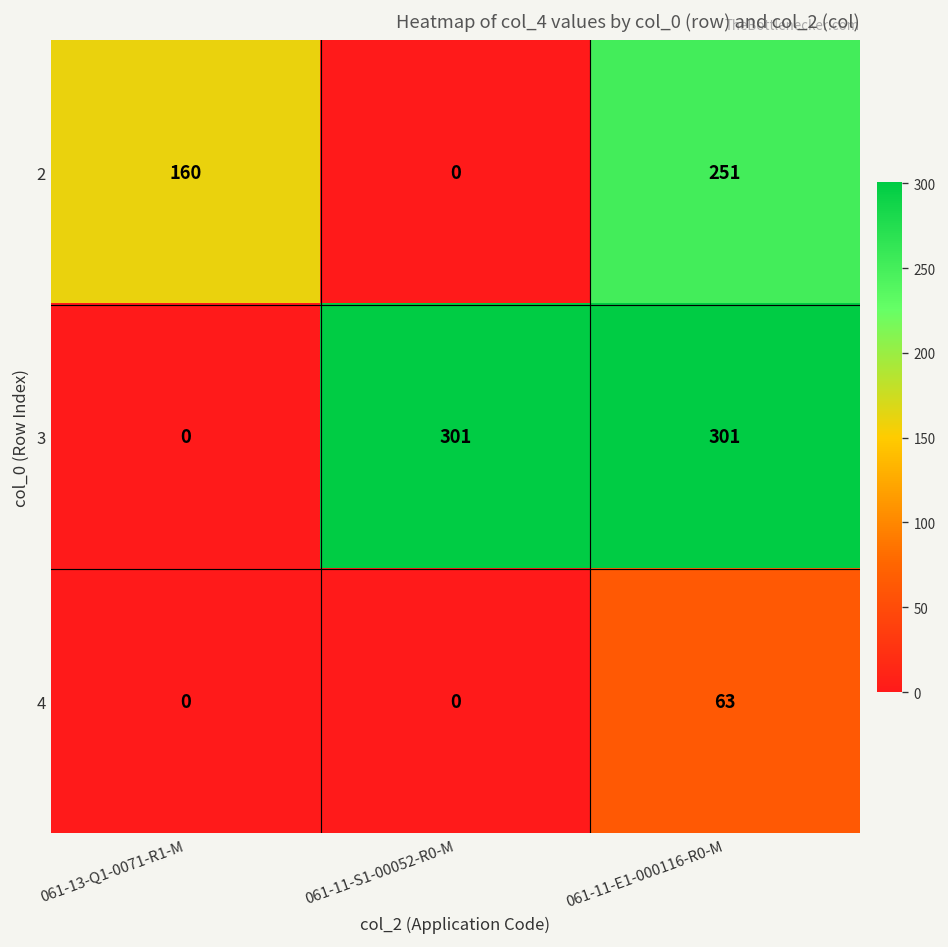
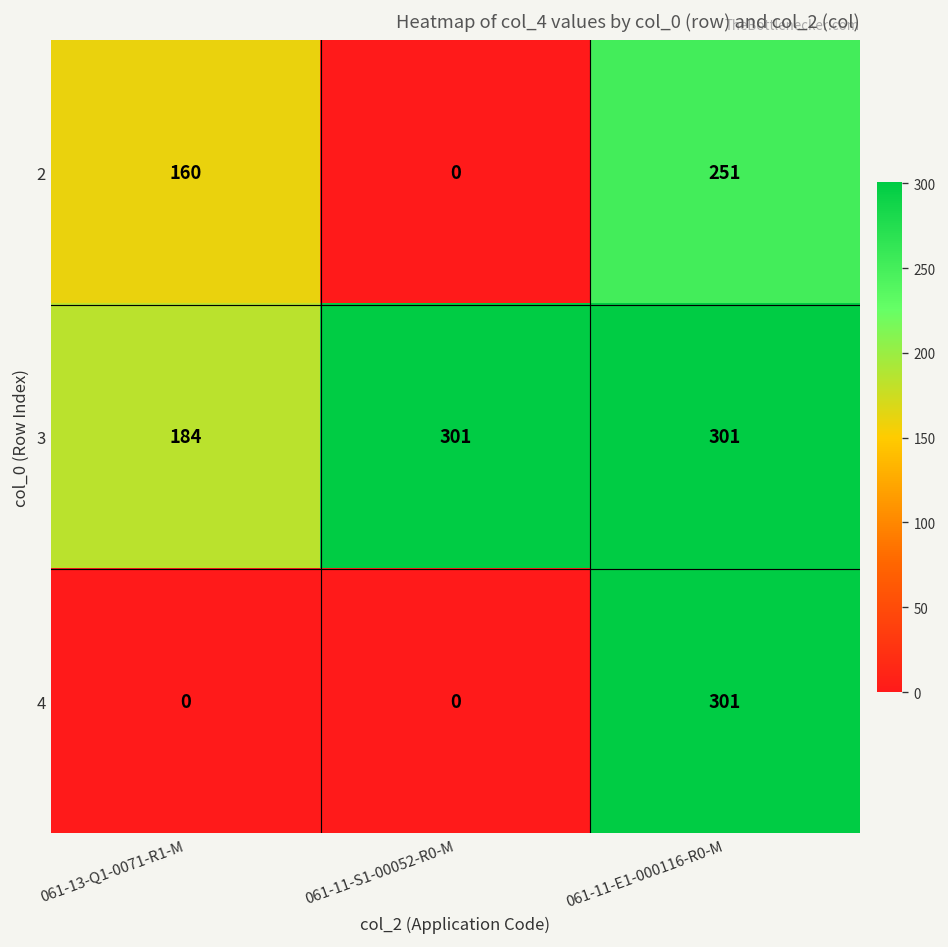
3, 061-13-Q1-0071-R1-M: 0 -> 184
4, 061-11-E1-000116-R0-M: 63 -> 301
